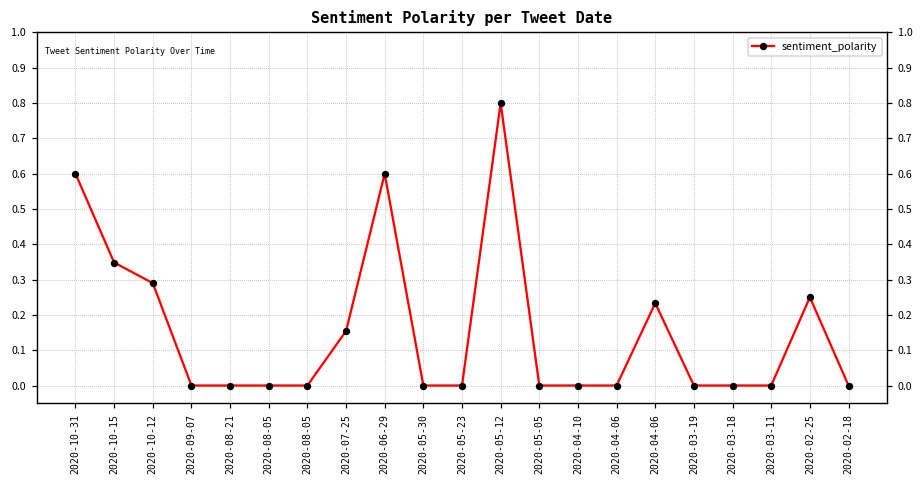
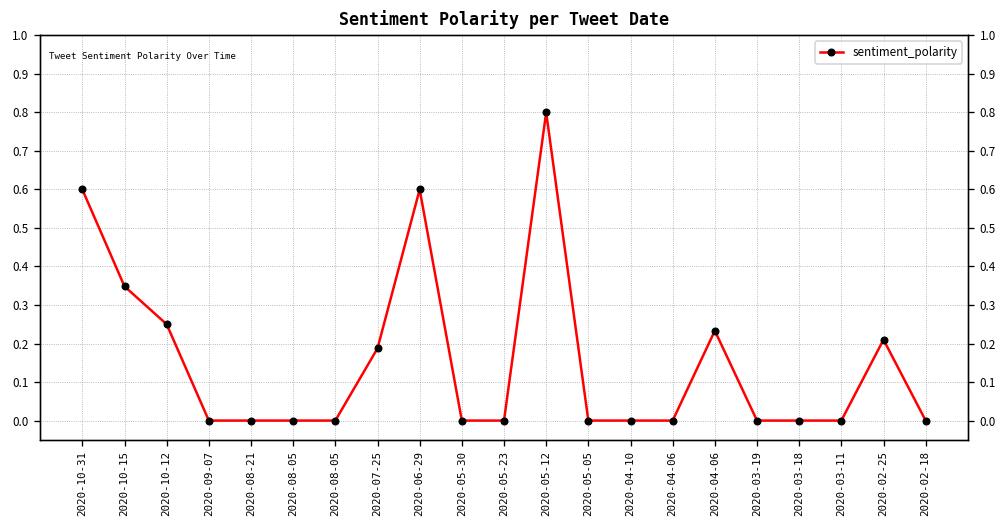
2020-10-12: 0.29 -> 0.25
2020-07-25: 0.15 -> 0.19
2020-02-25: 0.25 -> 0.21
